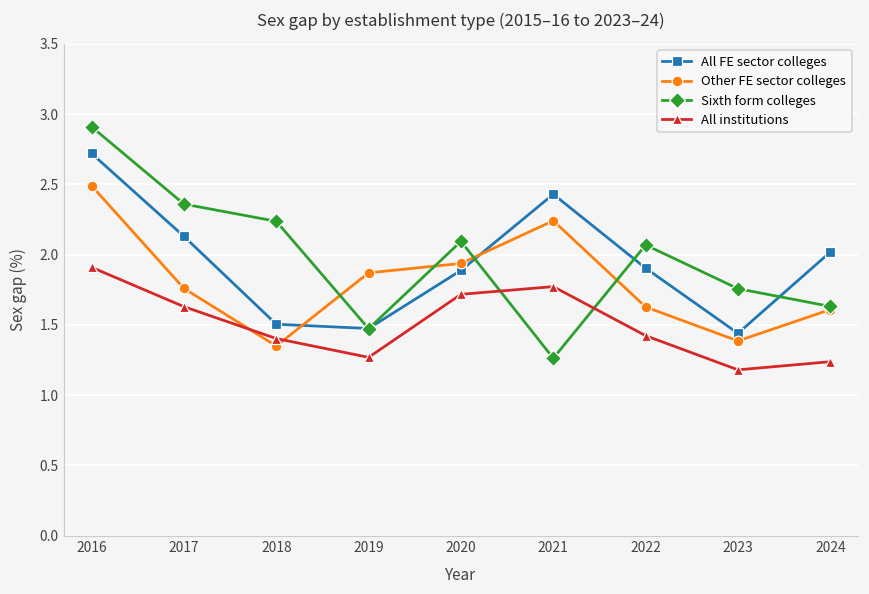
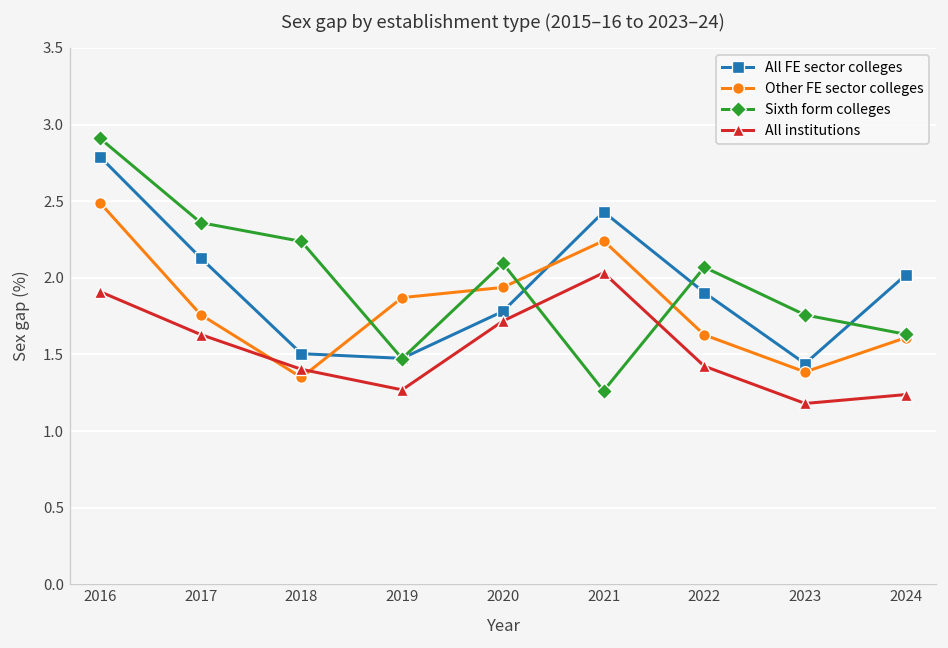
All FE sector colleges, 2016: 2.72 -> 2.79
All FE sector colleges, 2020: 1.89 -> 1.78
All institutions, 2021: 1.77 -> 2.03
